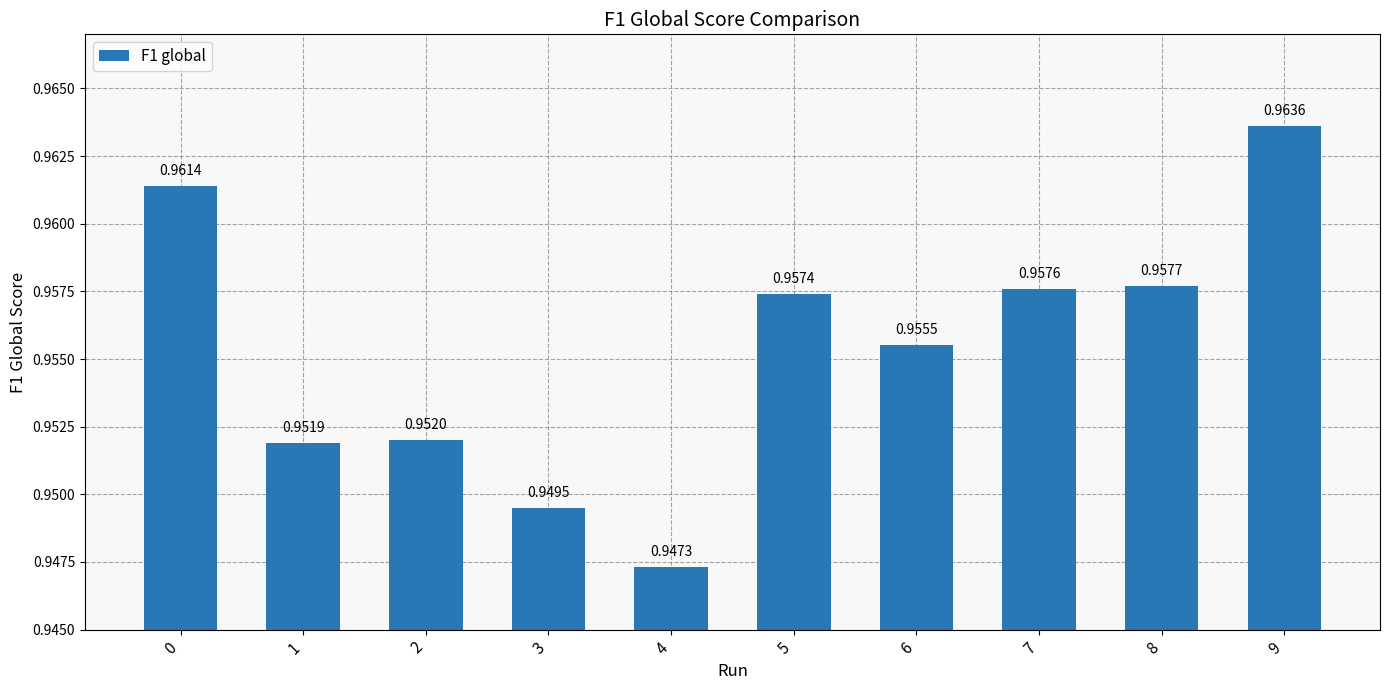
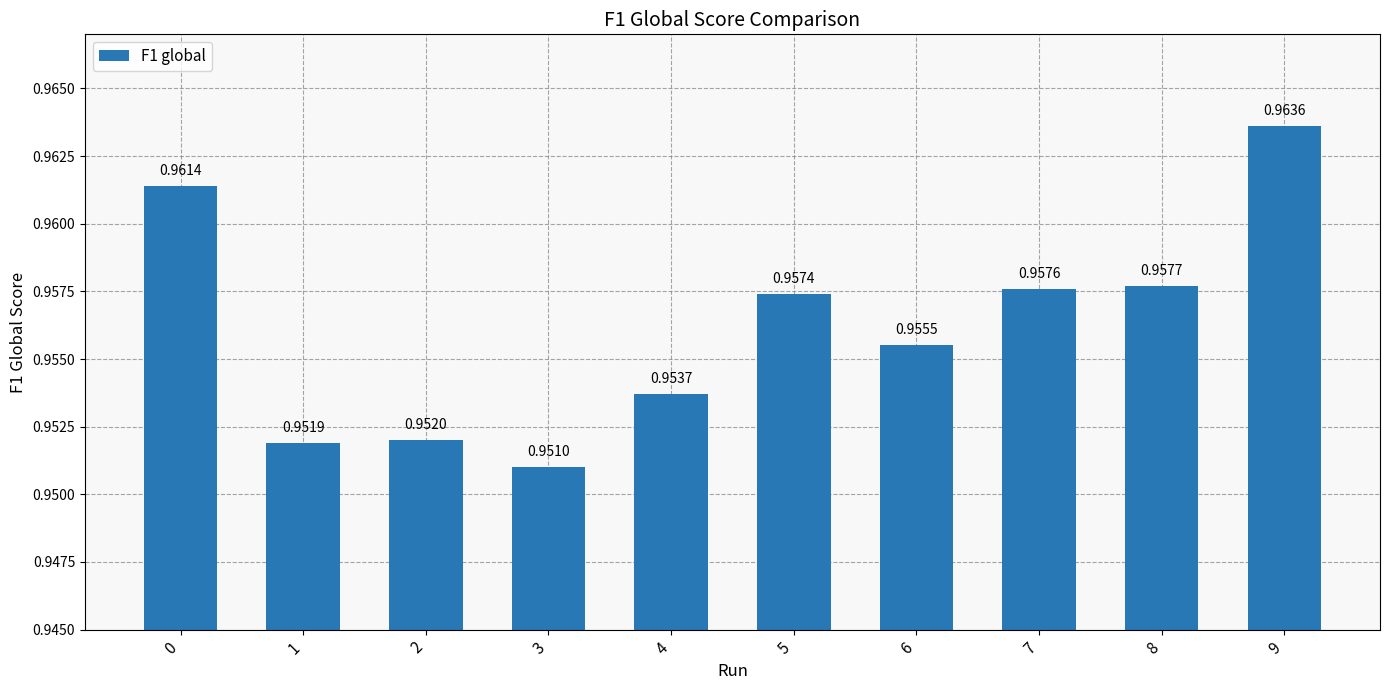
3: 0.9495 -> 0.9510
4: 0.9473 -> 0.9537
